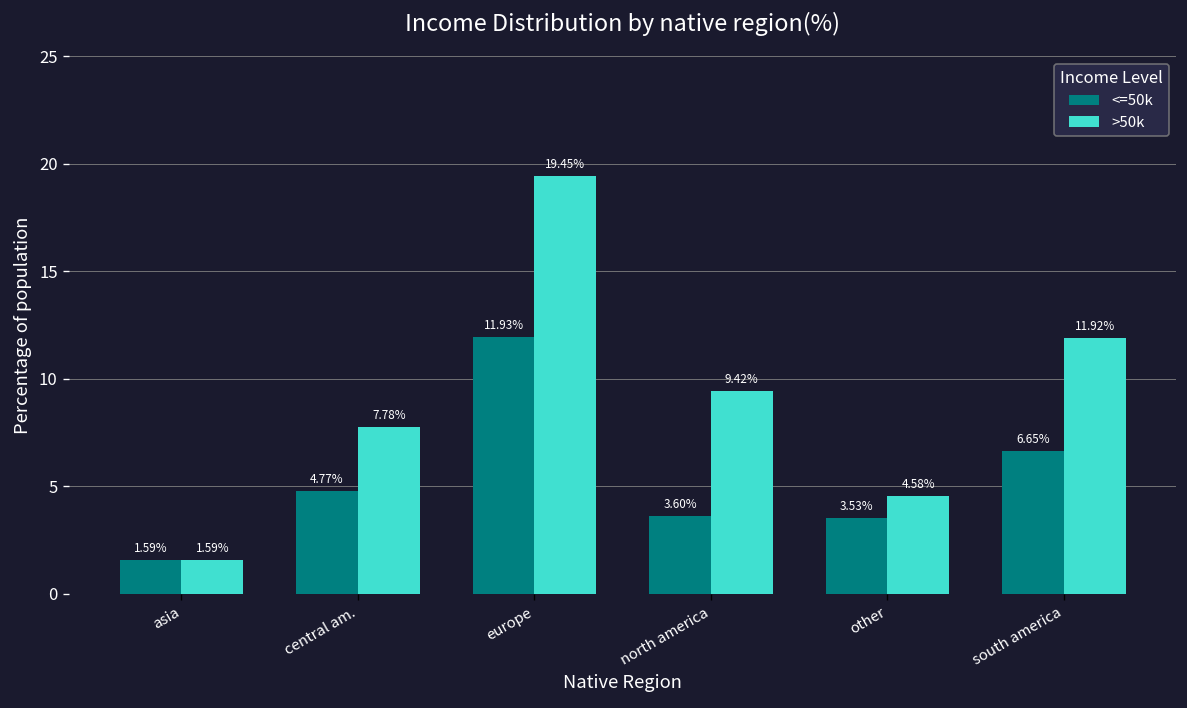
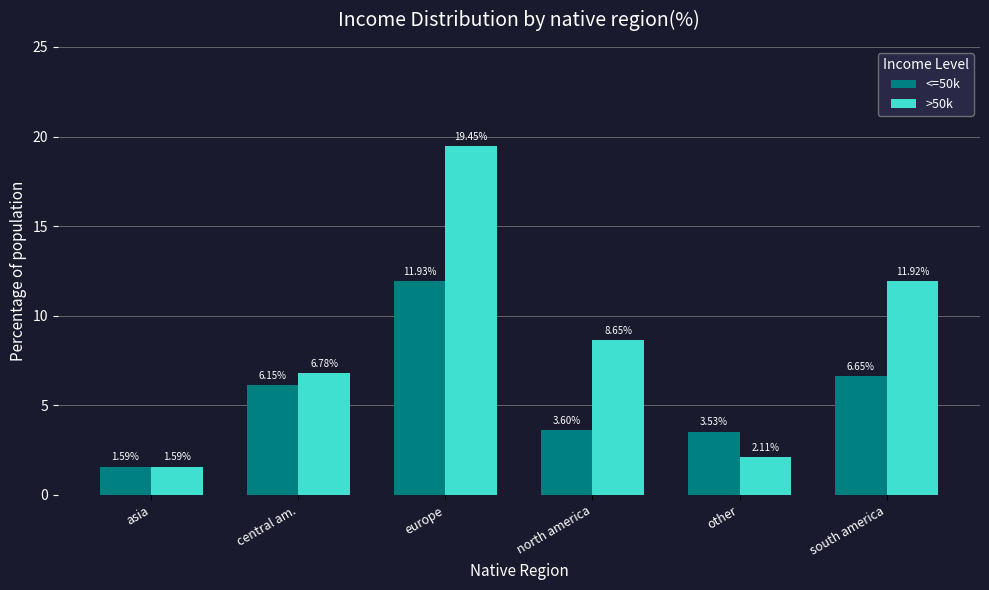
<=50k, central am.: 4.77% -> 6.15%
>50k, central am.: 7.78% -> 6.78%
>50k, north america: 9.42% -> 8.65%
>50k, other: 4.58% -> 2.11%
